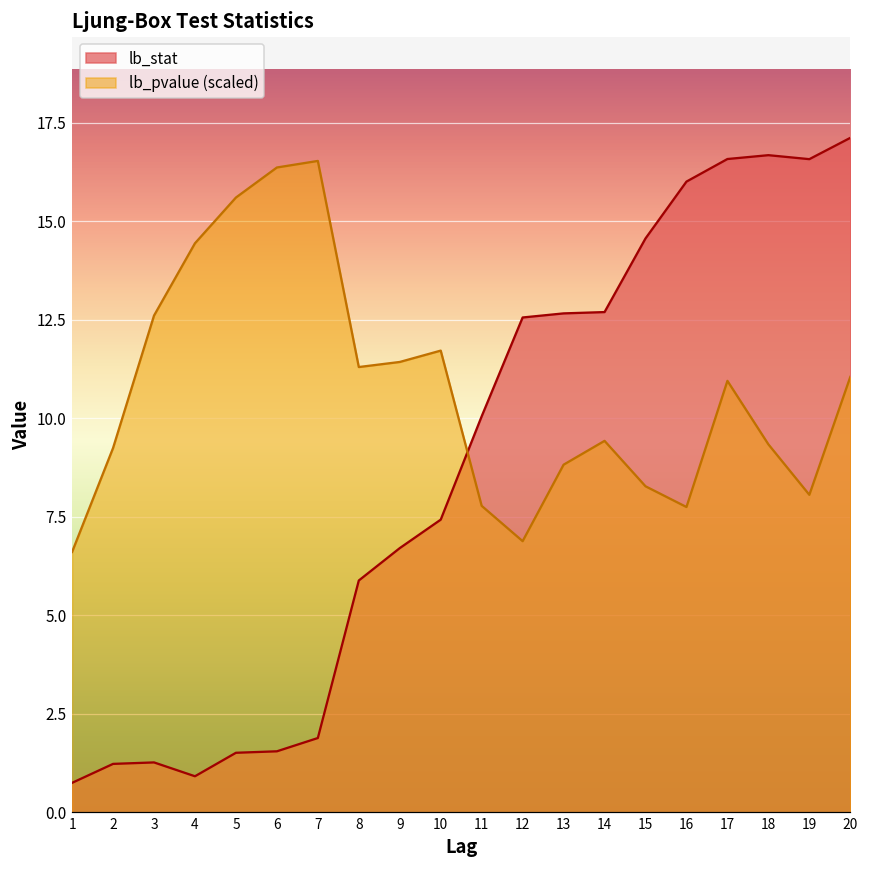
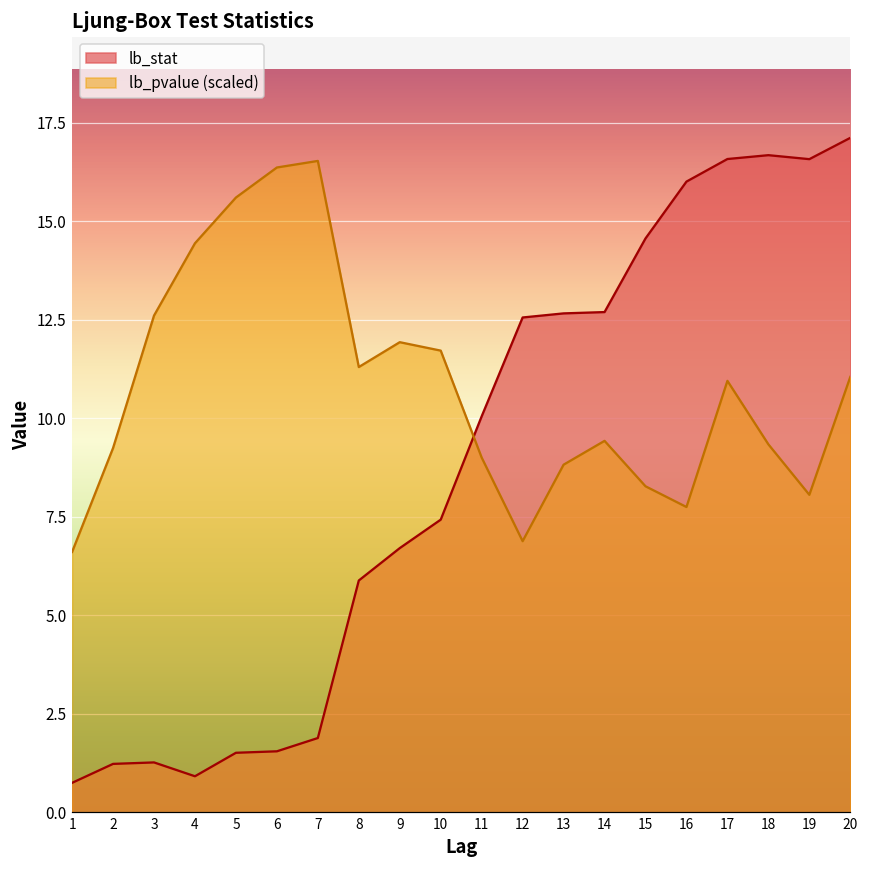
lb_pvalue (scaled), 9: 11.4 -> 11.9
lb_pvalue (scaled), 11: 7.8 -> 9.0
